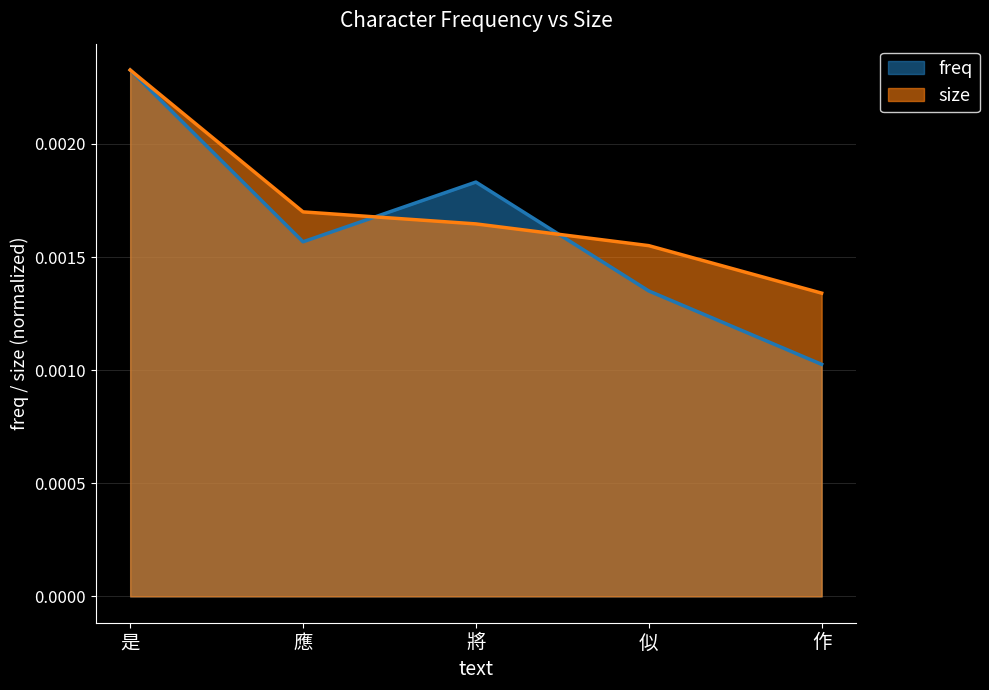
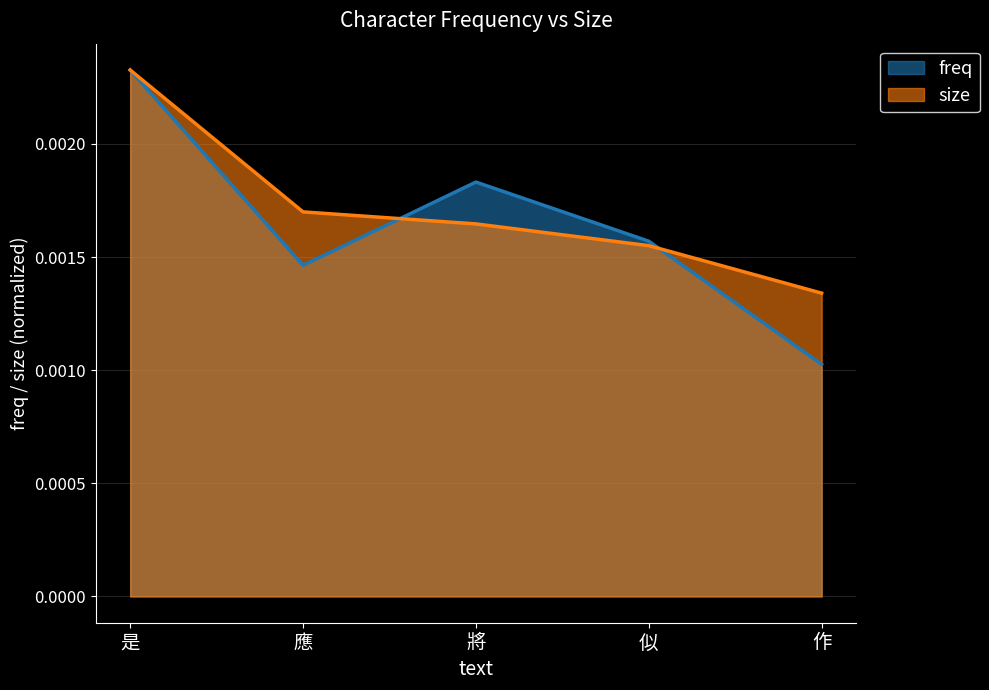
freq, 應: 0.00157 -> 0.00146
freq, 似: 0.00135 -> 0.00157
